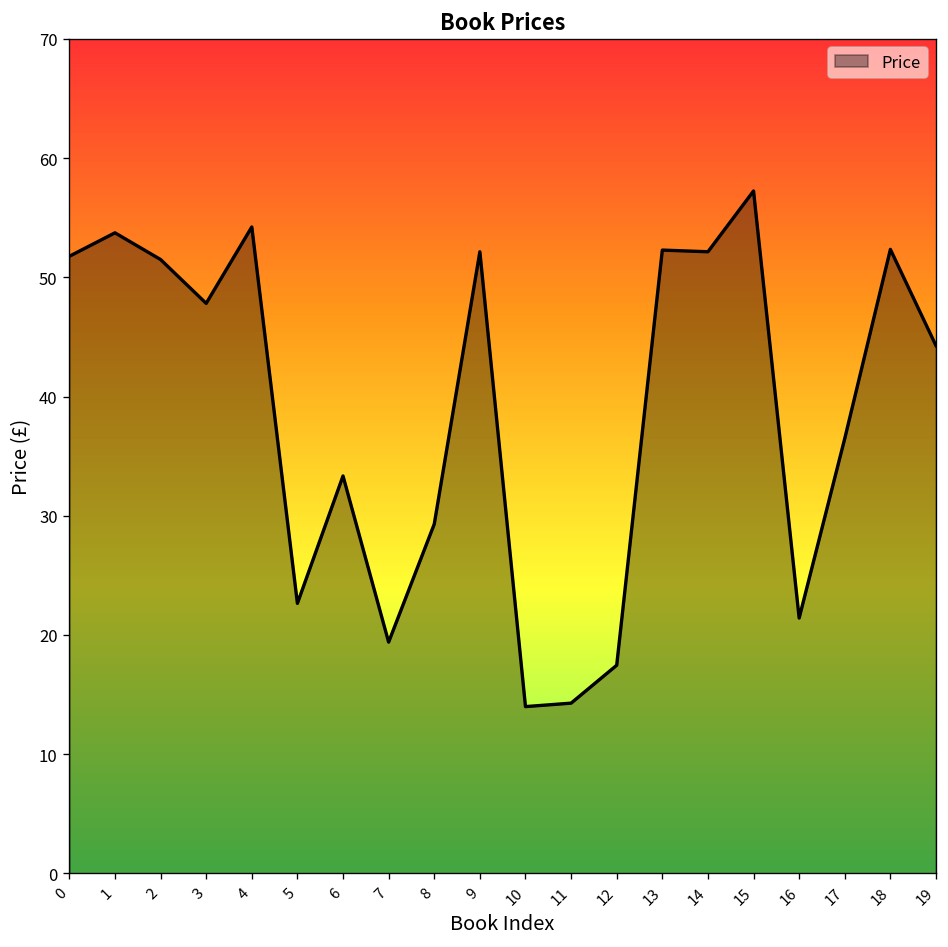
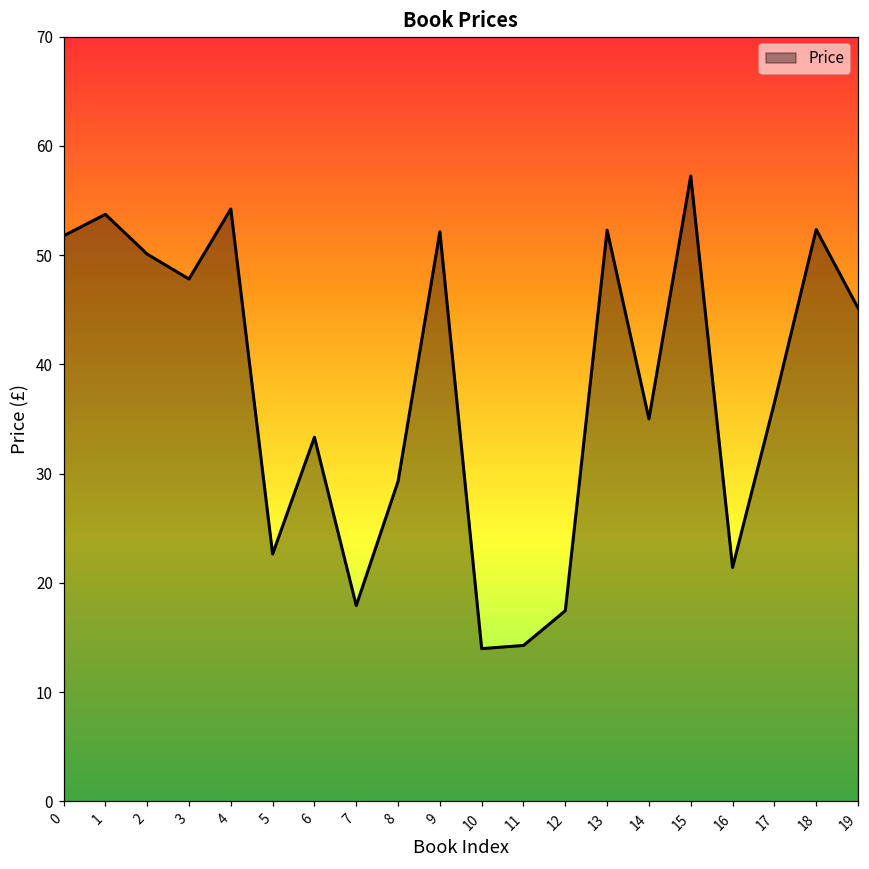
2: 52 -> 50
7: 19 -> 18
14: 52 -> 35
19: 44 -> 45
